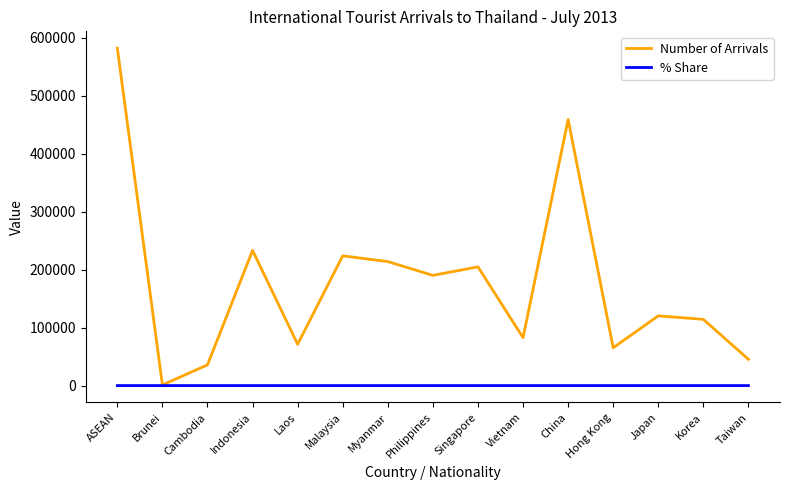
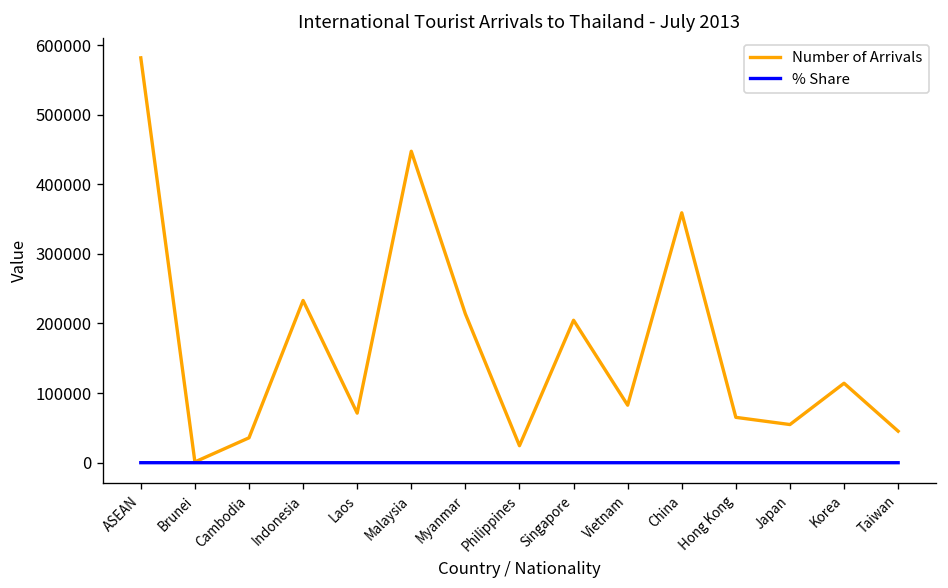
Number of Arrivals, Malaysia: 220000 -> 450000
Number of Arrivals, Philippines: 190000 -> 20000
Number of Arrivals, China: 460000 -> 360000
Number of Arrivals, Japan: 120000 -> 50000
